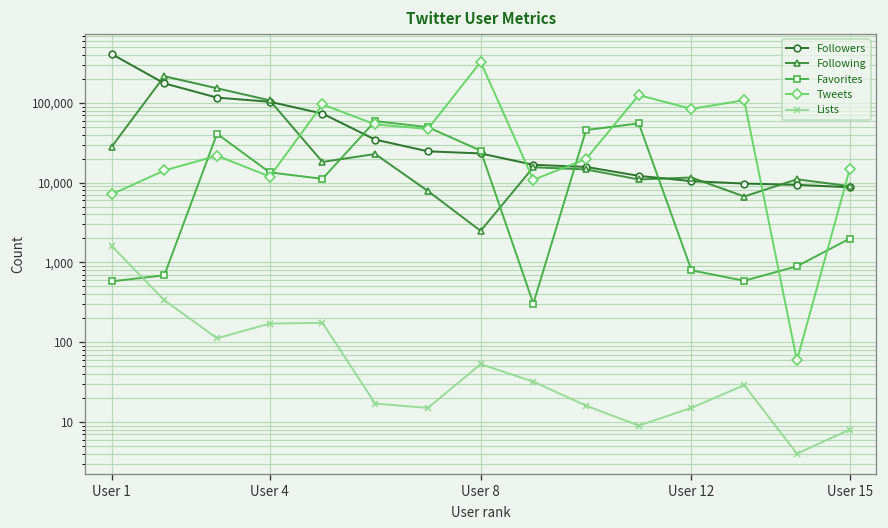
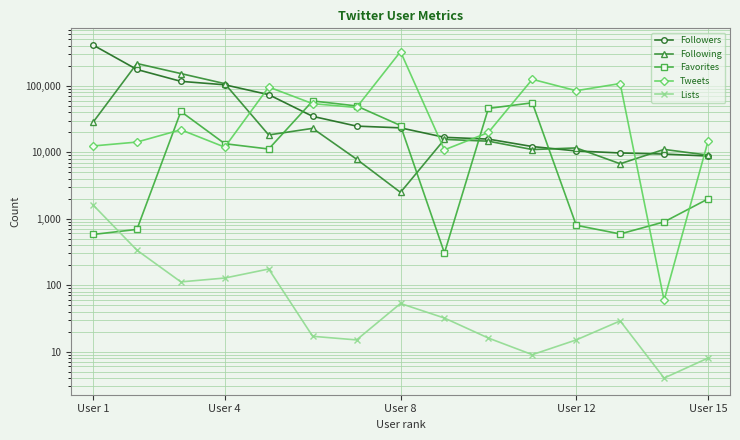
Tweets, User 1: 7,000 -> 12,000
Lists, User 4: 170 -> 130
